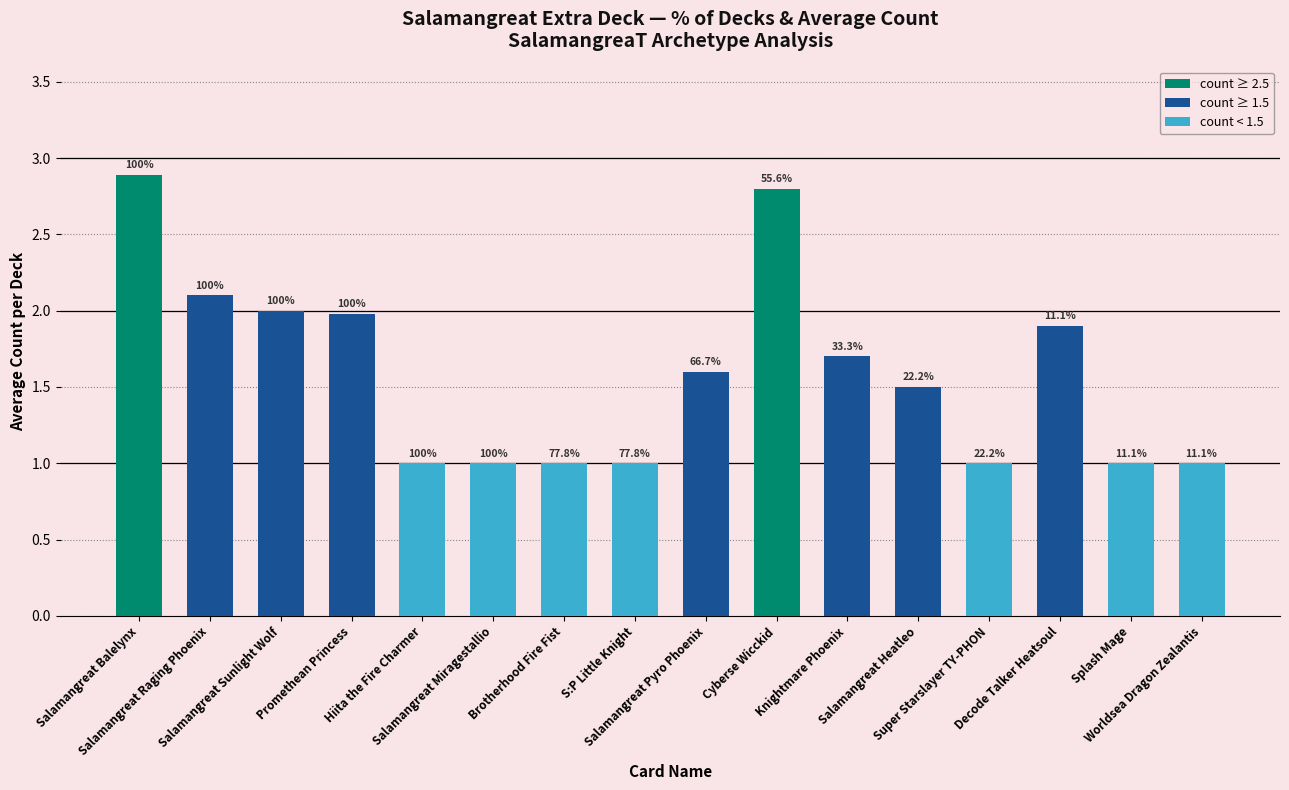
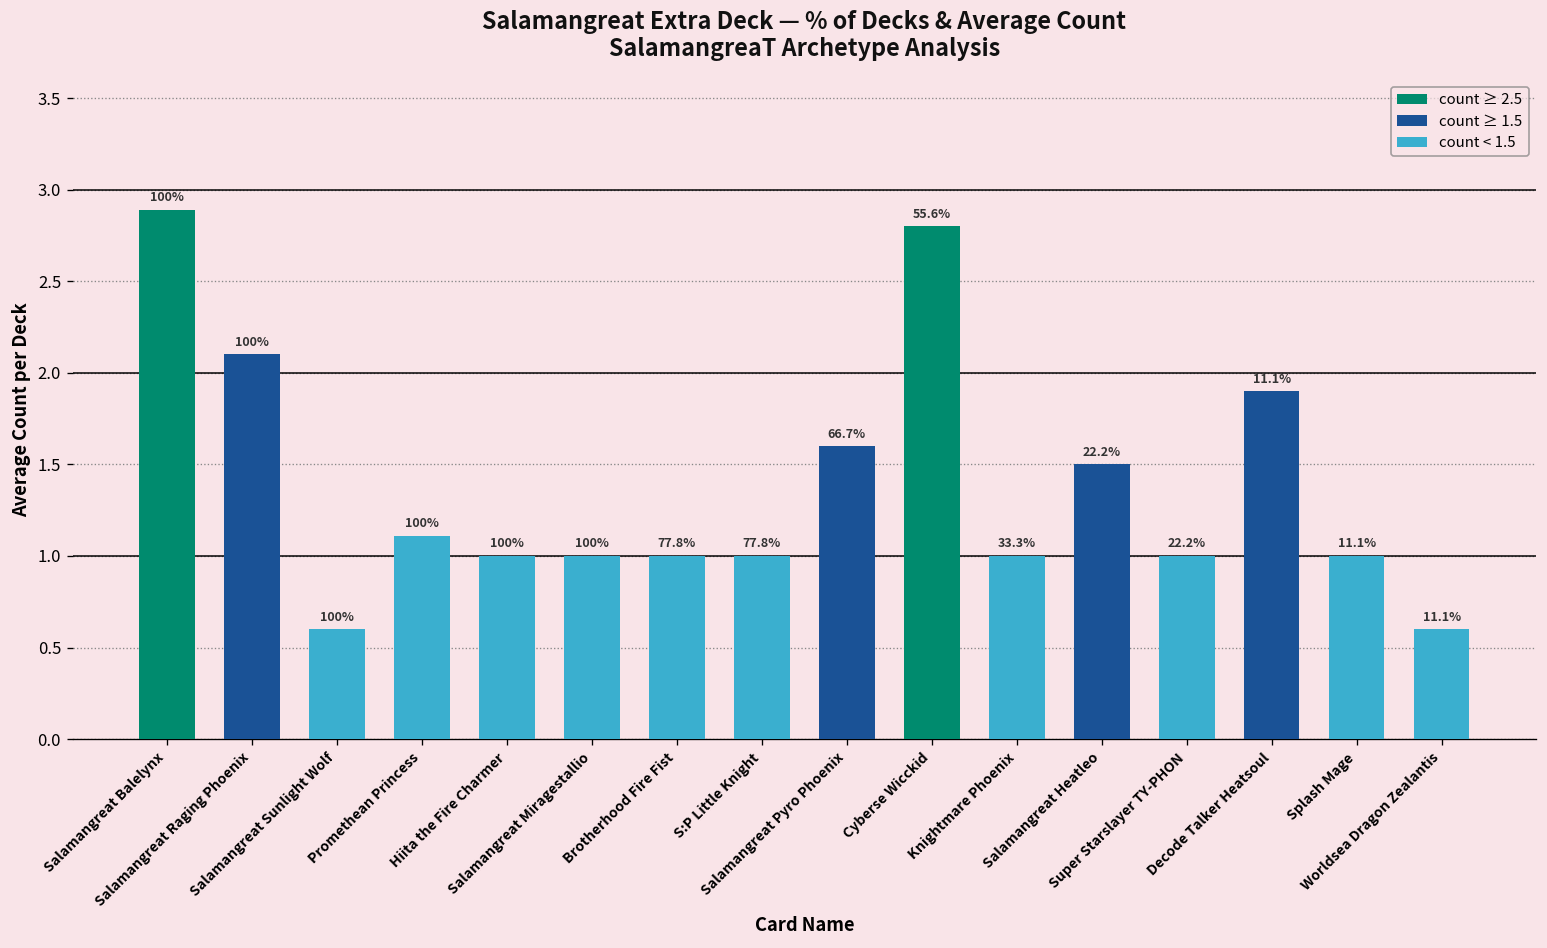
Salamangreat Sunlight Wolf: 2.0 -> 0.6
Promethean Princess: 1.98 -> 1.11
Knightmare Phoenix: 1.7 -> 1.0
Worldsea Dragon Zealantis: 1.0 -> 0.6
